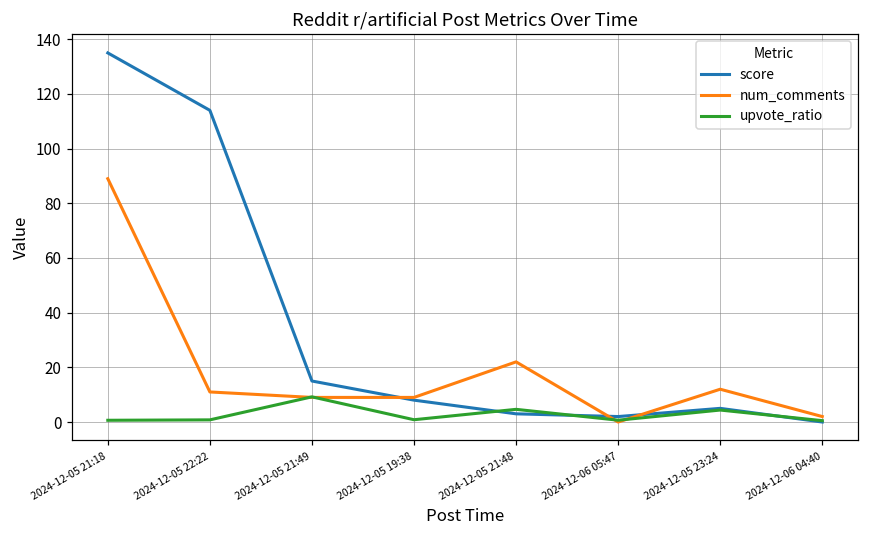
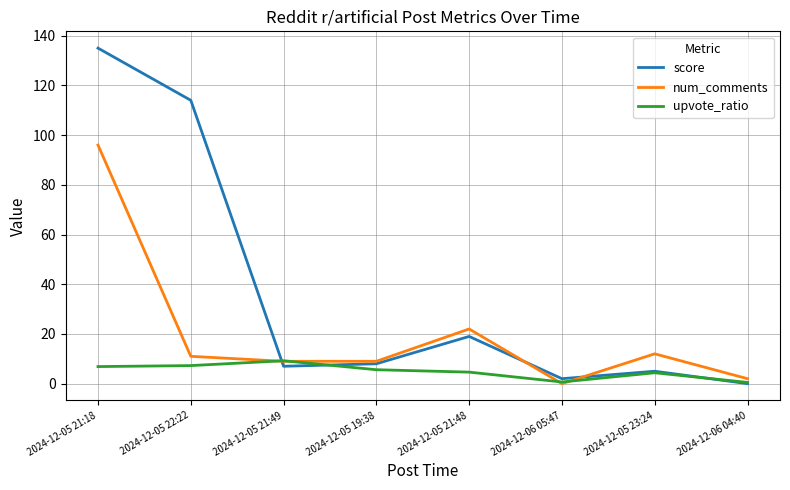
num_comments, 2024-12-05 21:18: 89 -> 96
upvote_ratio, 2024-12-05 21:18: 1 -> 7
upvote_ratio, 2024-12-05 22:22: 1 -> 7
score, 2024-12-05 21:49: 15 -> 7
upvote_ratio, 2024-12-05 19:38: 1 -> 6
score, 2024-12-05 21:48: 3 -> 19
